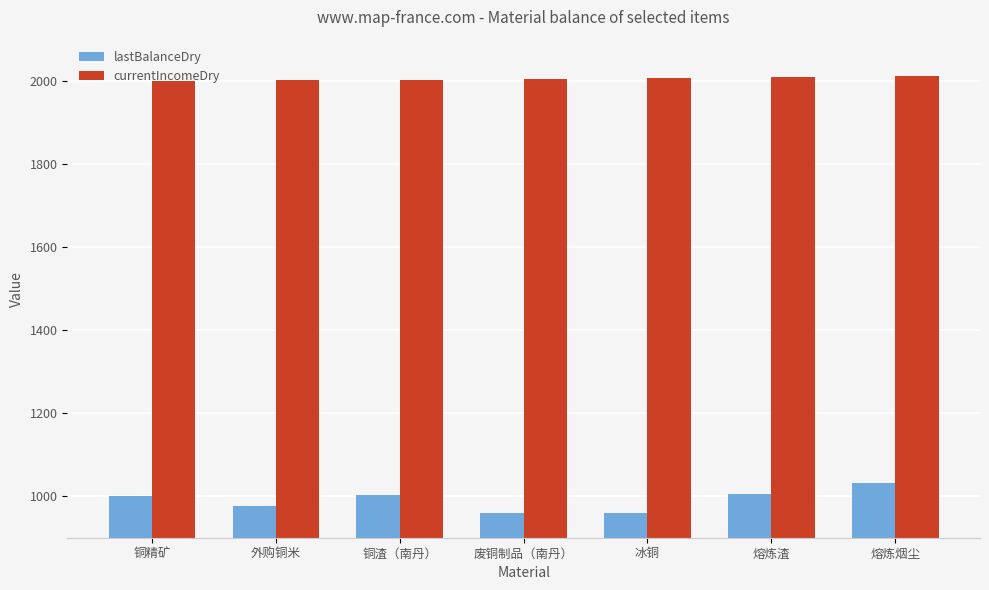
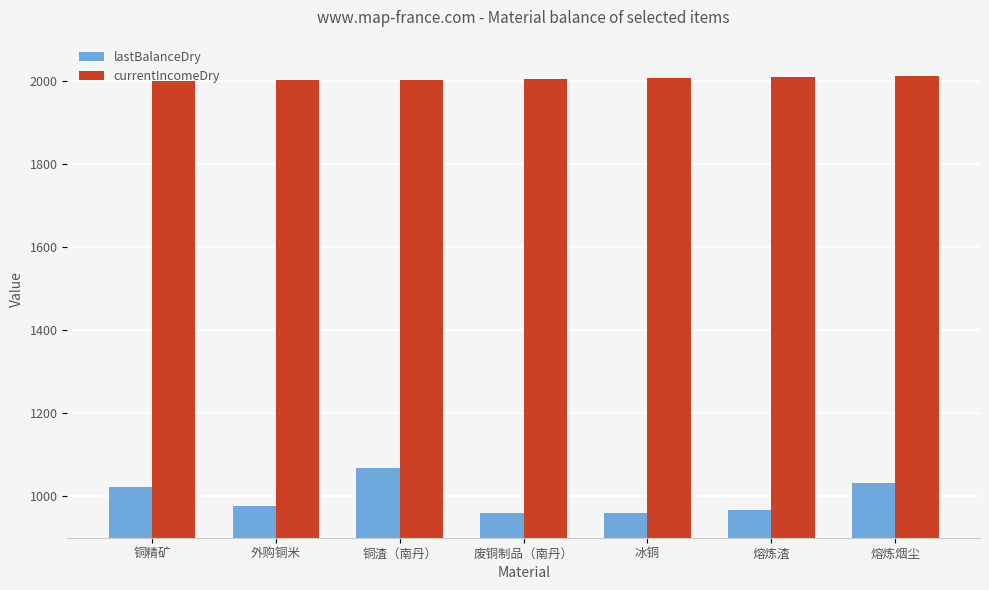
lastBalanceDry, 铜精矿: 1000 -> 1020
lastBalanceDry, 铜渣（南丹）: 1000 -> 1070
lastBalanceDry, 熔炼渣: 1010 -> 970
